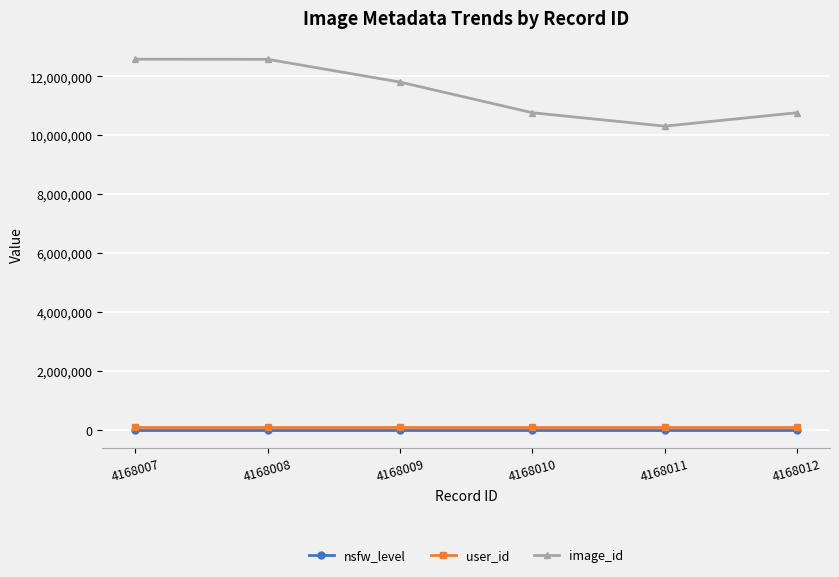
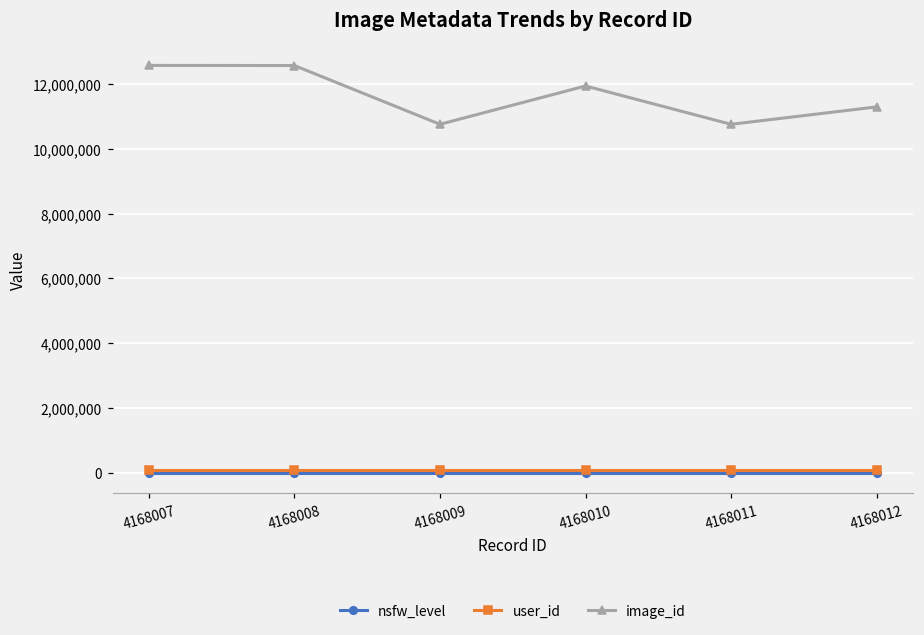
image_id, 4168009: 11,800,000 -> 10,800,000
image_id, 4168010: 10,800,000 -> 11,900,000
image_id, 4168011: 10,300,000 -> 10,800,000
image_id, 4168012: 10,800,000 -> 11,300,000
